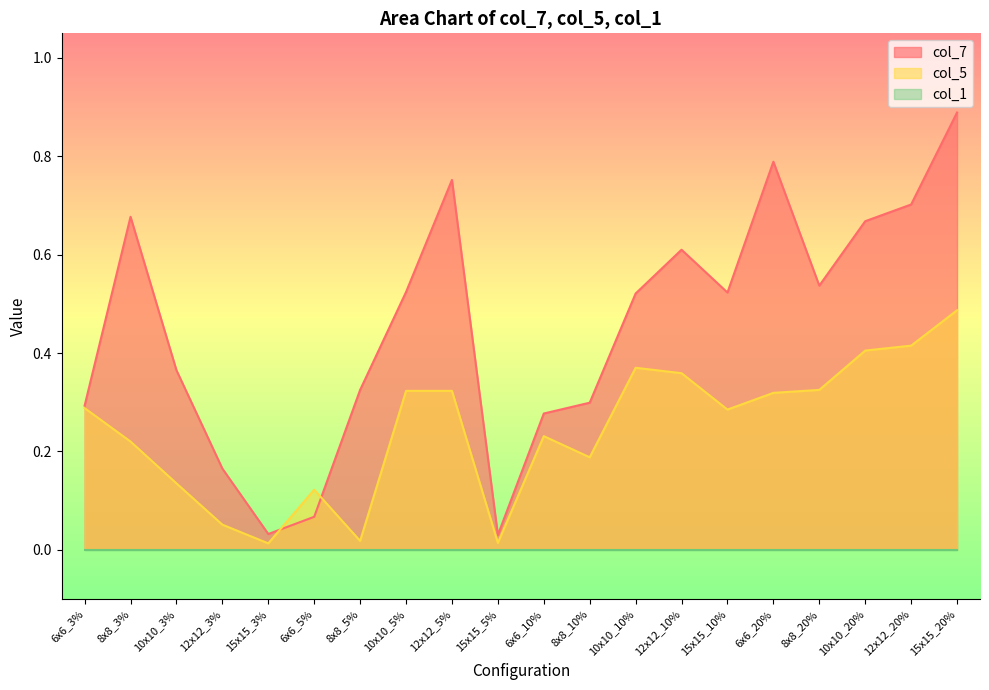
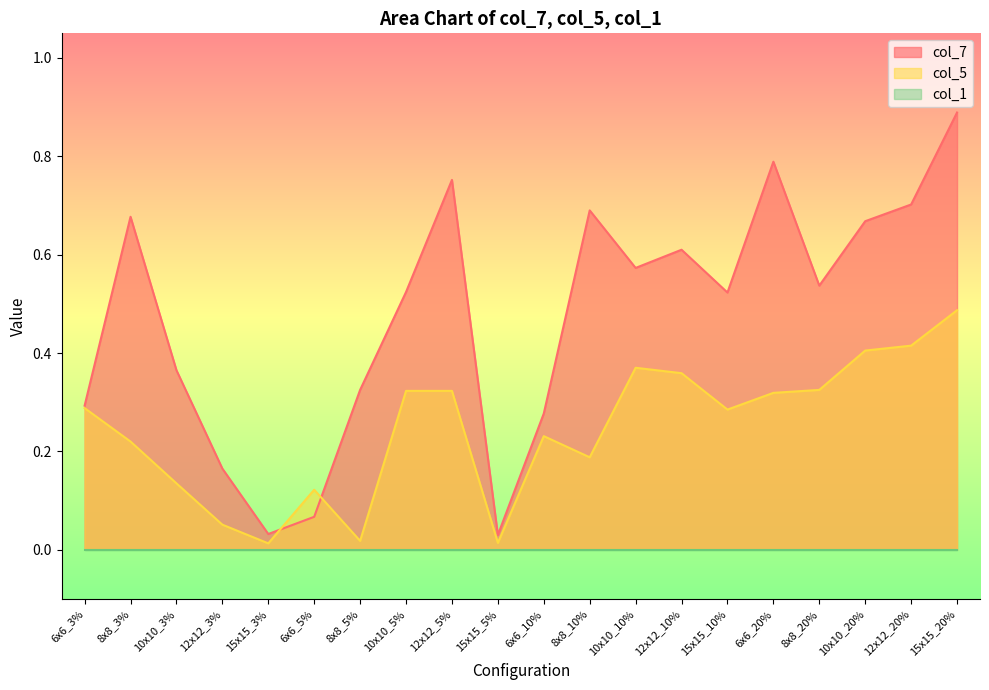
col_7, 8x8_10%: 0.30 -> 0.69
col_7, 10x10_10%: 0.52 -> 0.57
